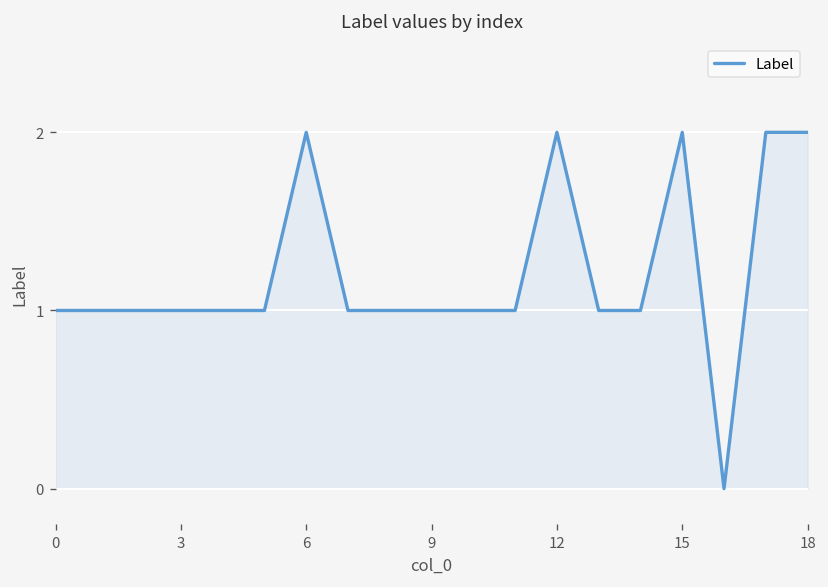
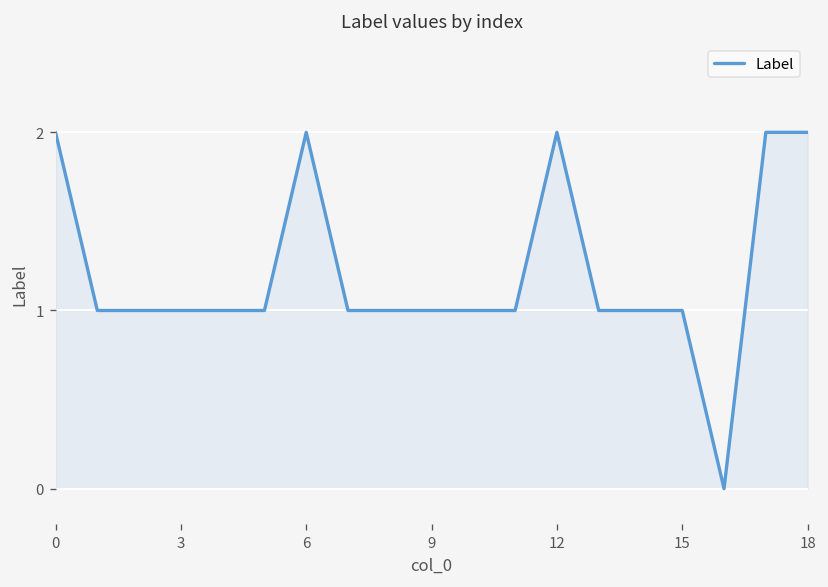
0: 1 -> 2
15: 2 -> 1
